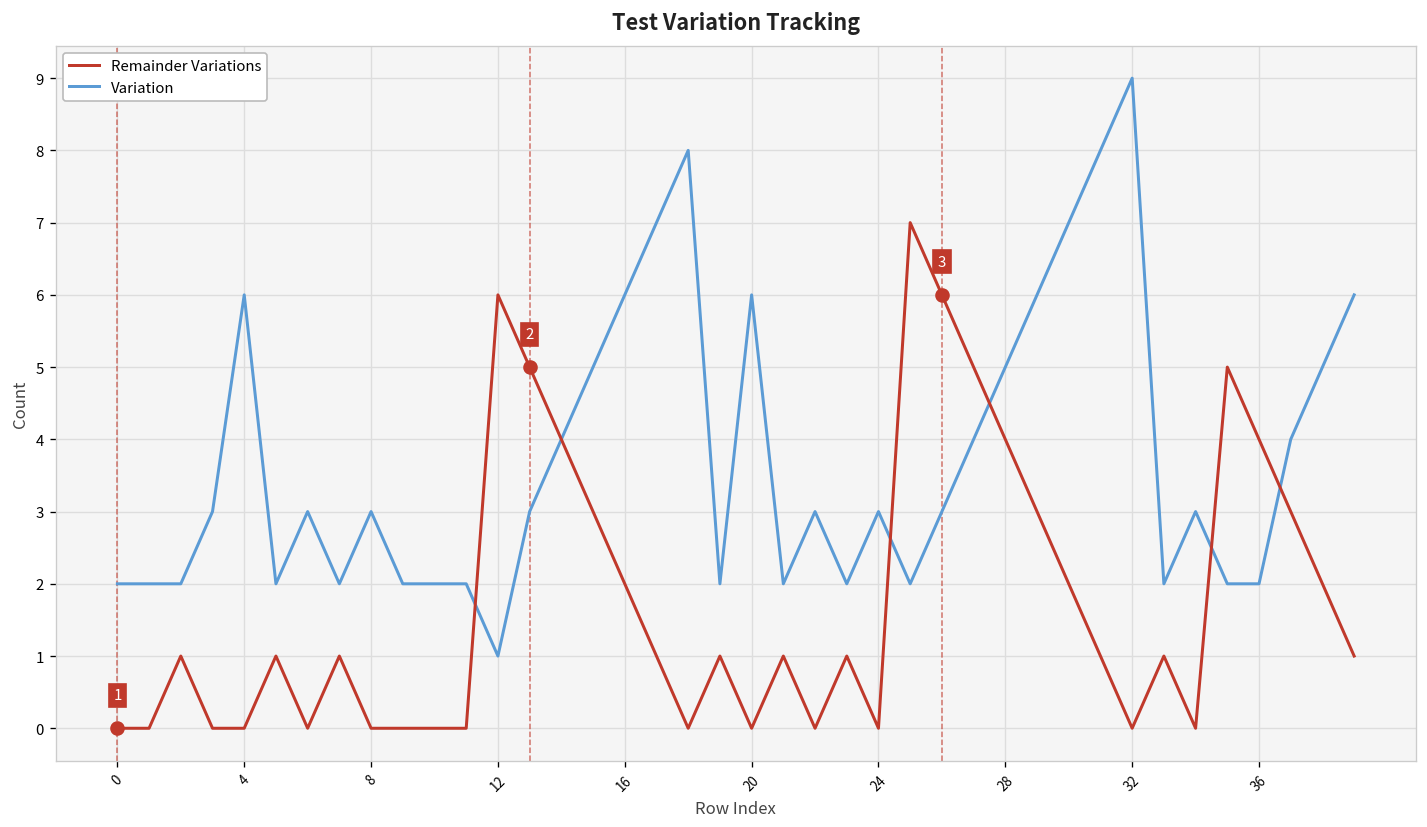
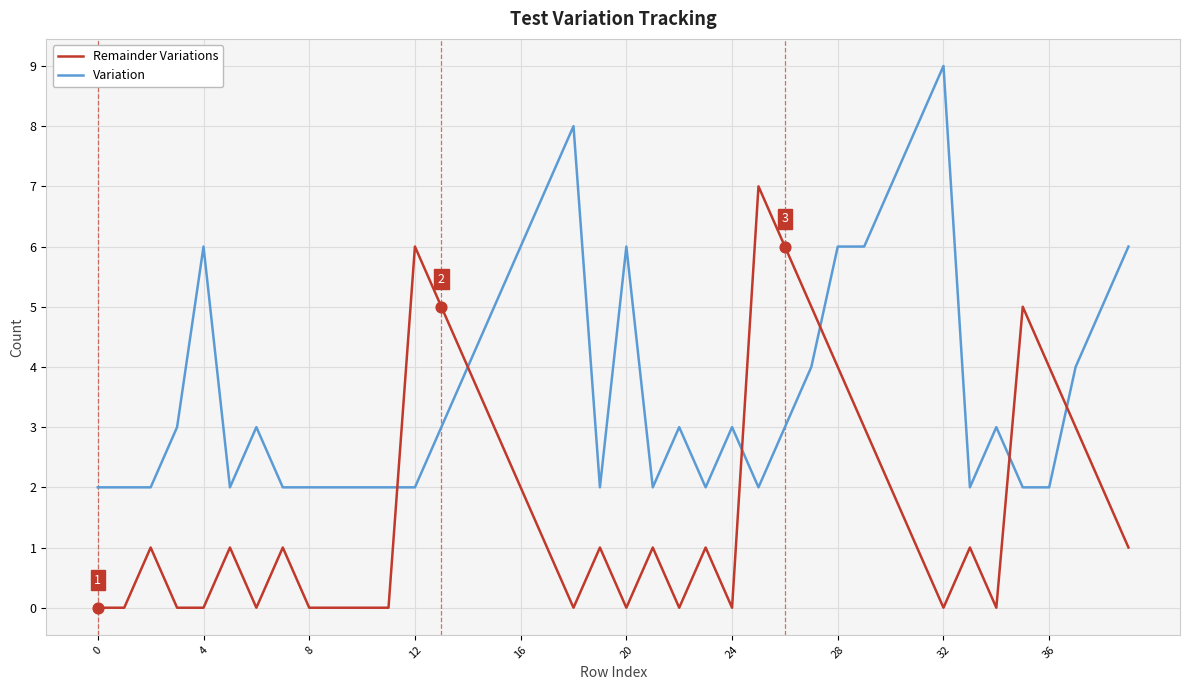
Variation, 8: 3 -> 2
Variation, 12: 1 -> 2
Variation, 28: 5 -> 6
